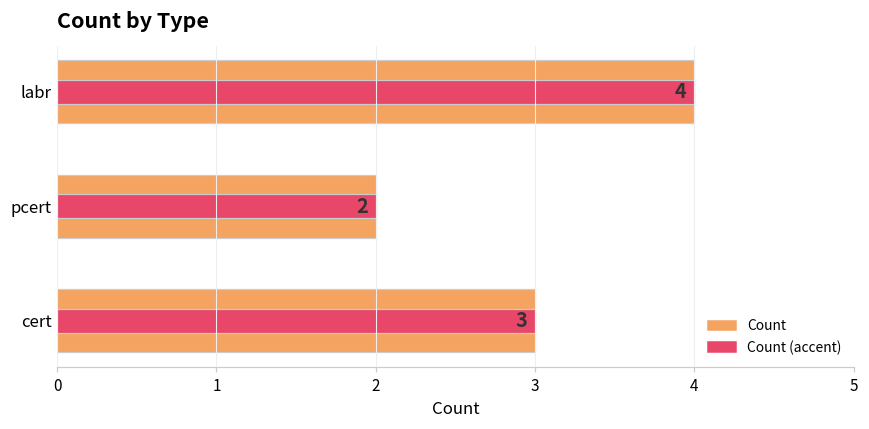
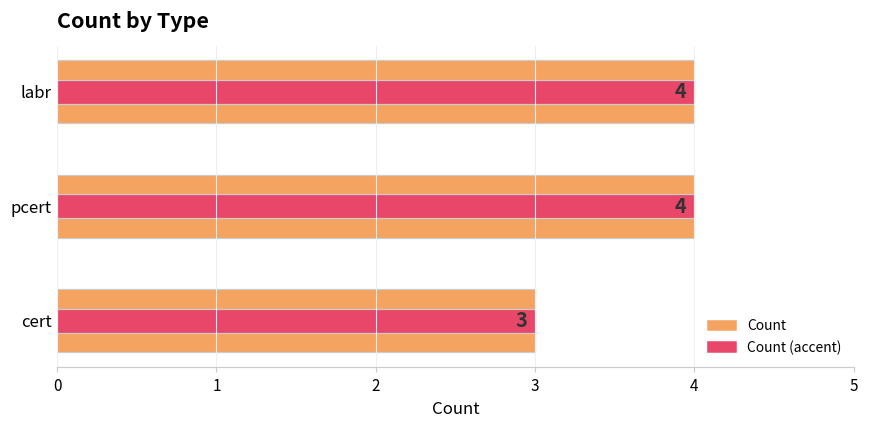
Count, pcert: 2 -> 4
